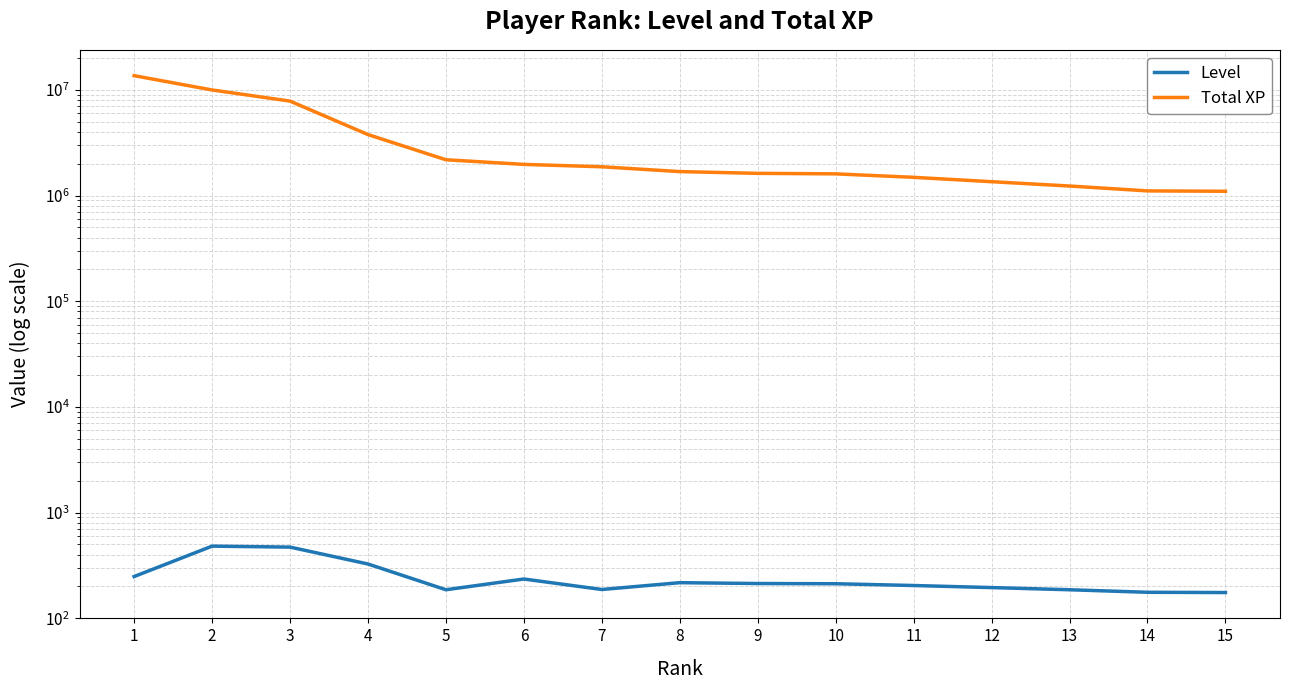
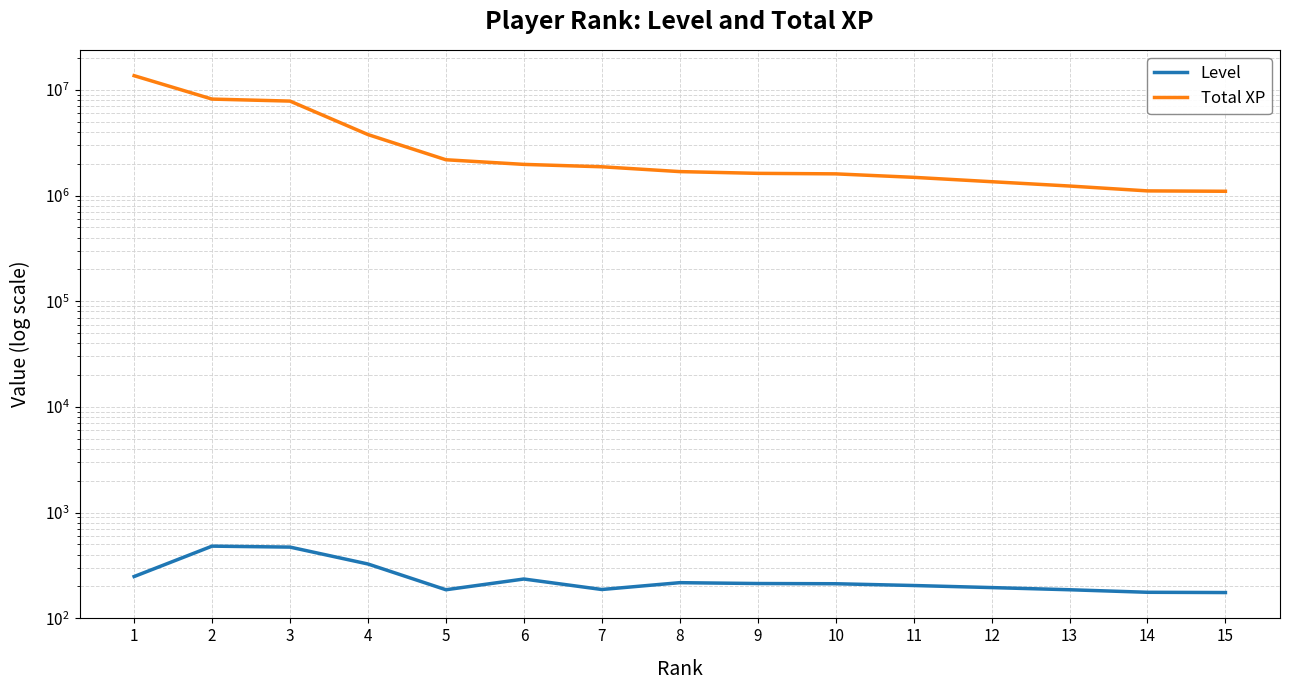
Total XP, 2: 10000000 -> 8000000
